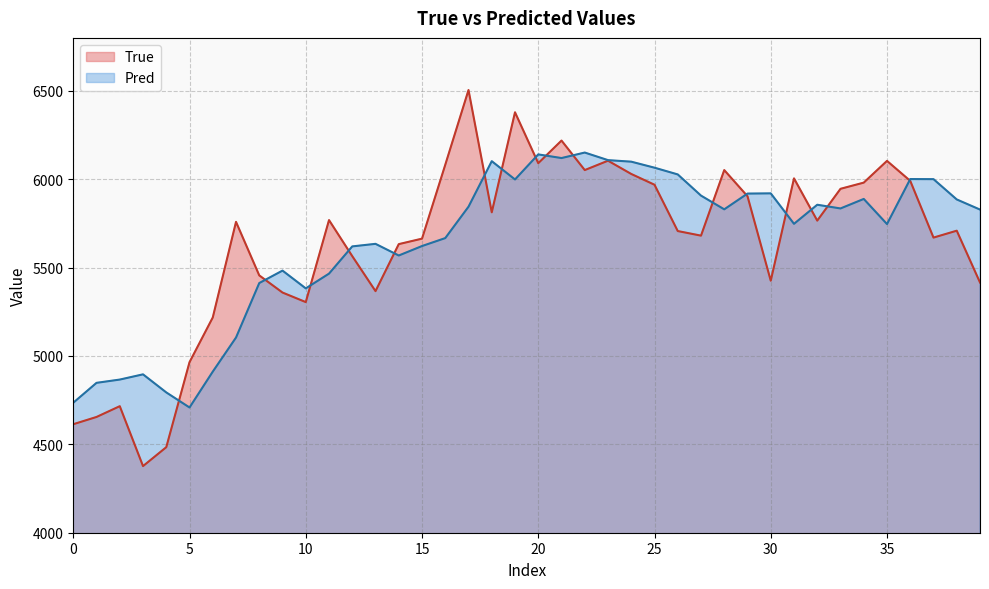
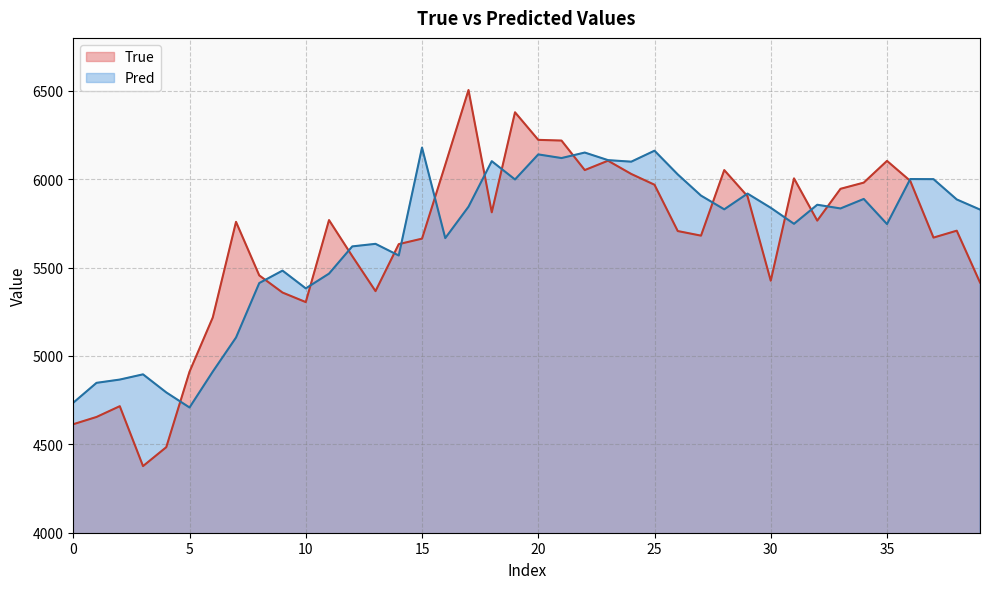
True, 5: 4970 -> 4910
Pred, 15: 5620 -> 6180
True, 20: 6090 -> 6220
Pred, 25: 6070 -> 6160
Pred, 30: 5920 -> 5840
